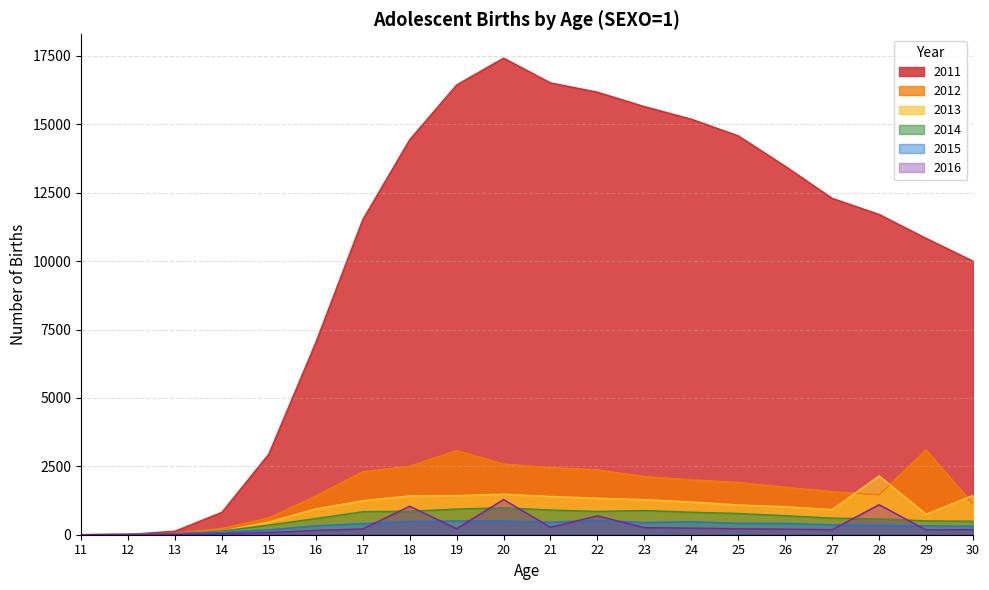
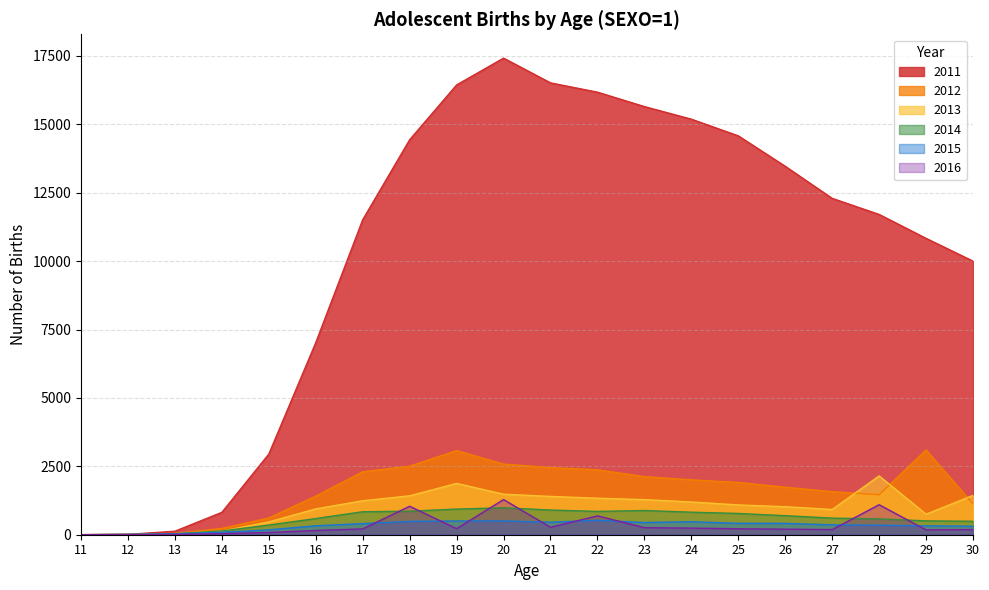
2013, 19: 1400 -> 1900
